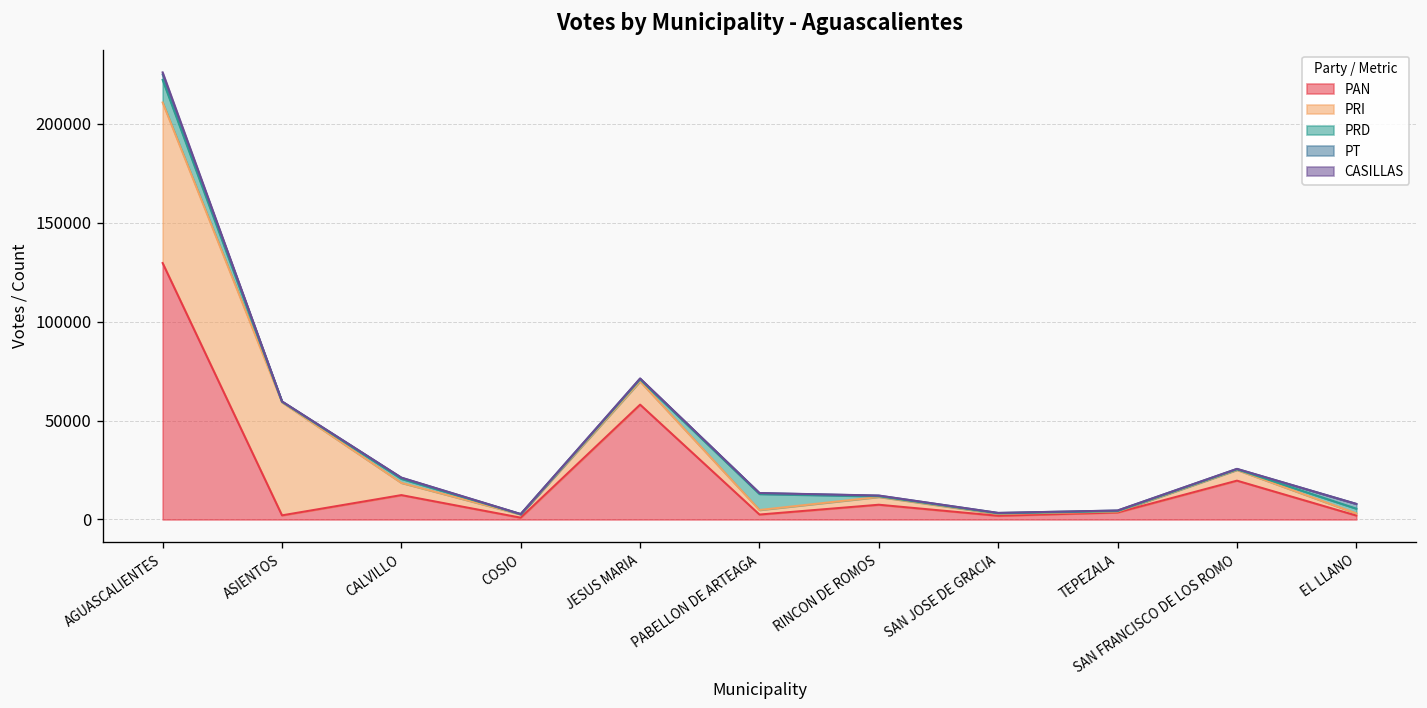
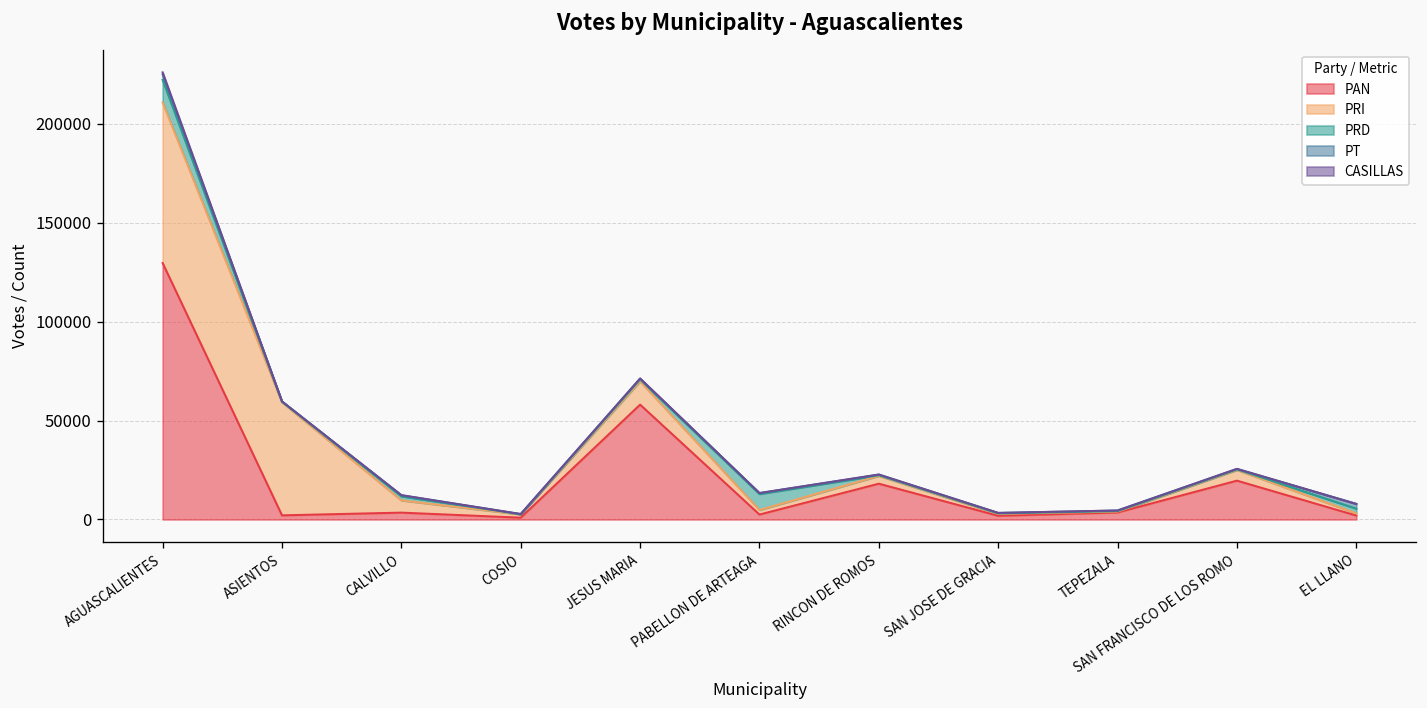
PAN, CALVILLO: 12000 -> 3000
PAN, RINCON DE ROMOS: 7000 -> 18000
